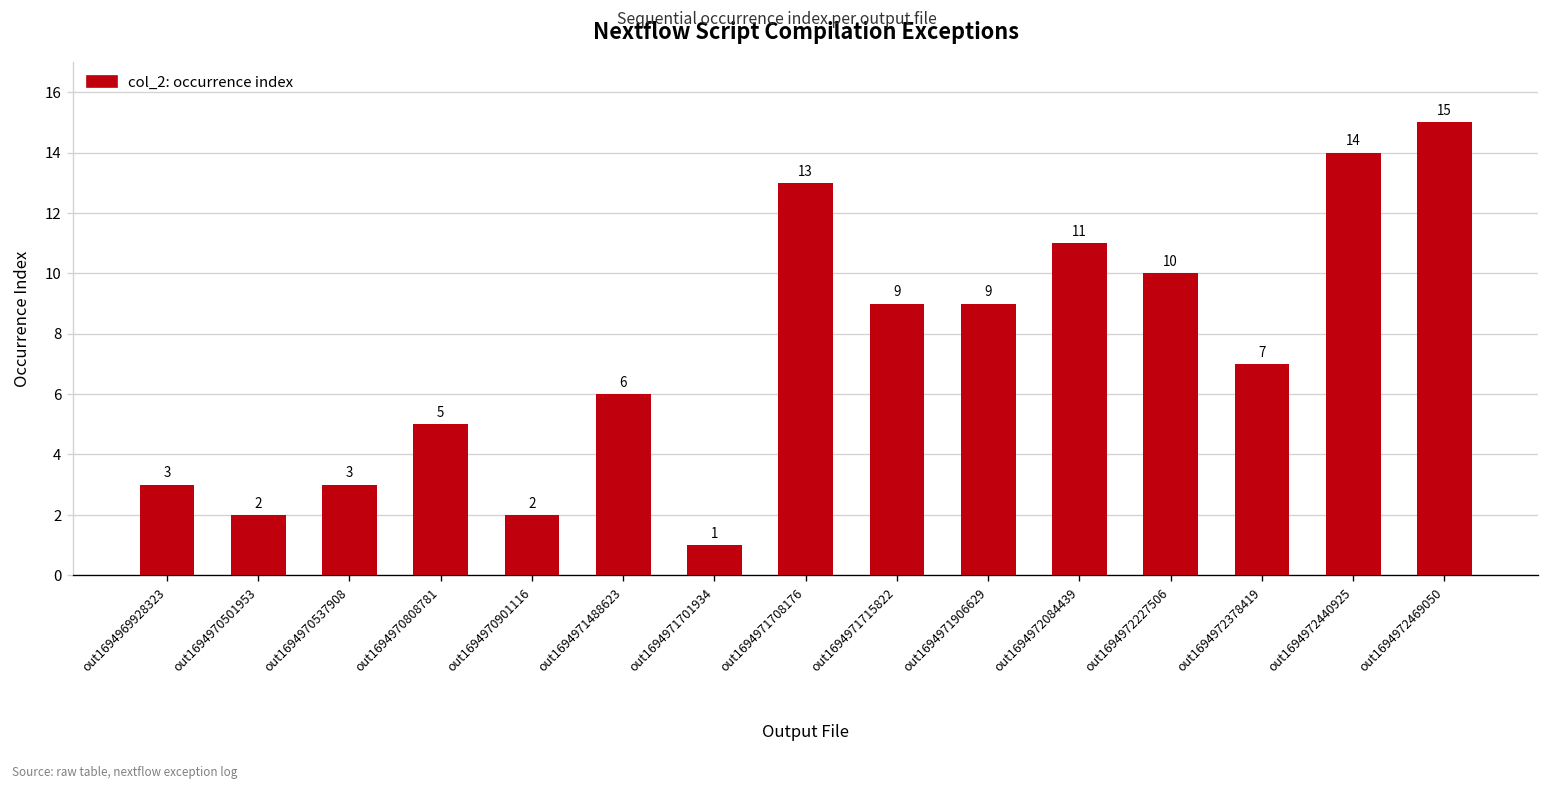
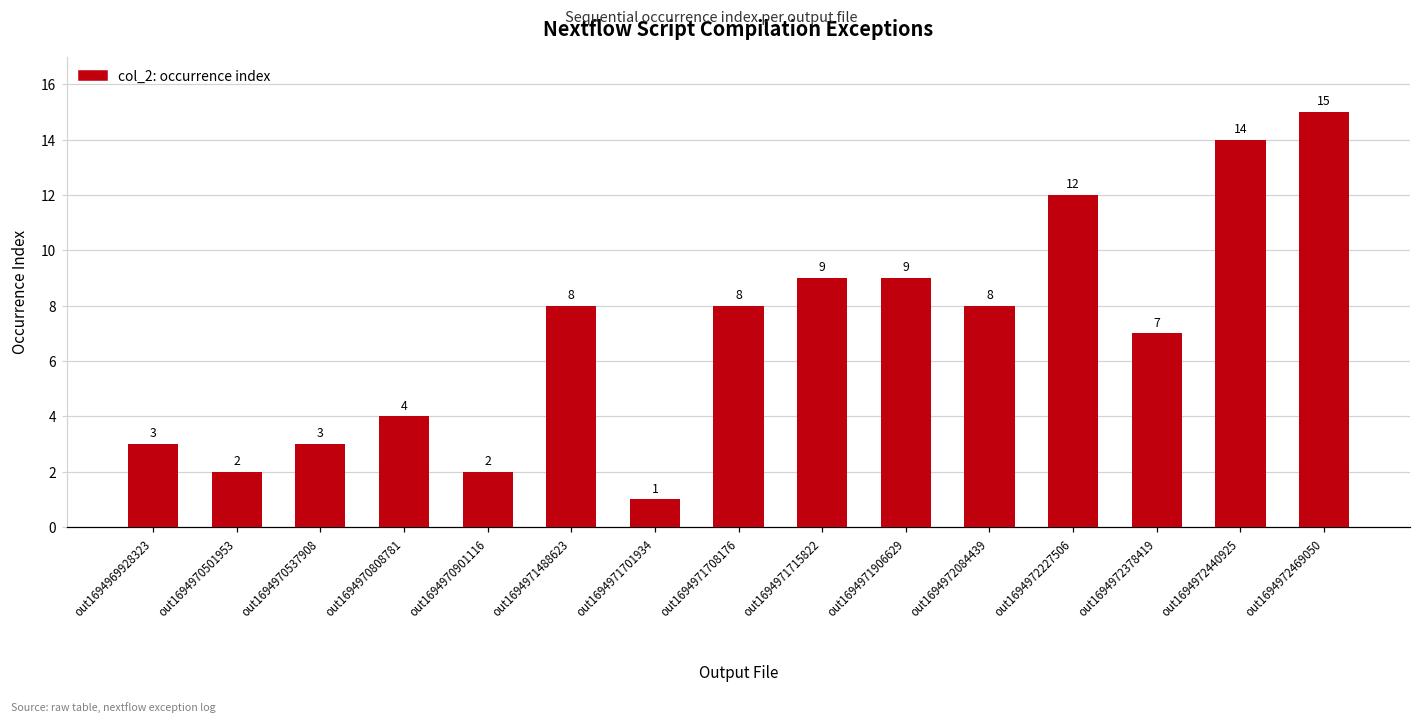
out1694970808781: 5 -> 4
out1694971488623: 6 -> 8
out1694971708176: 13 -> 8
out1694972084439: 11 -> 8
out1694972227506: 10 -> 12
